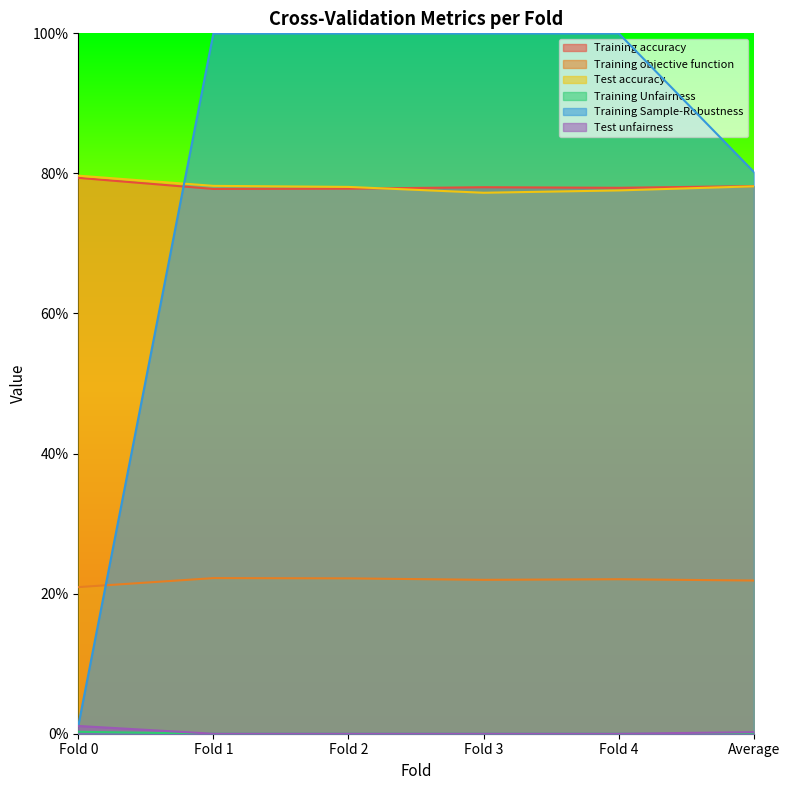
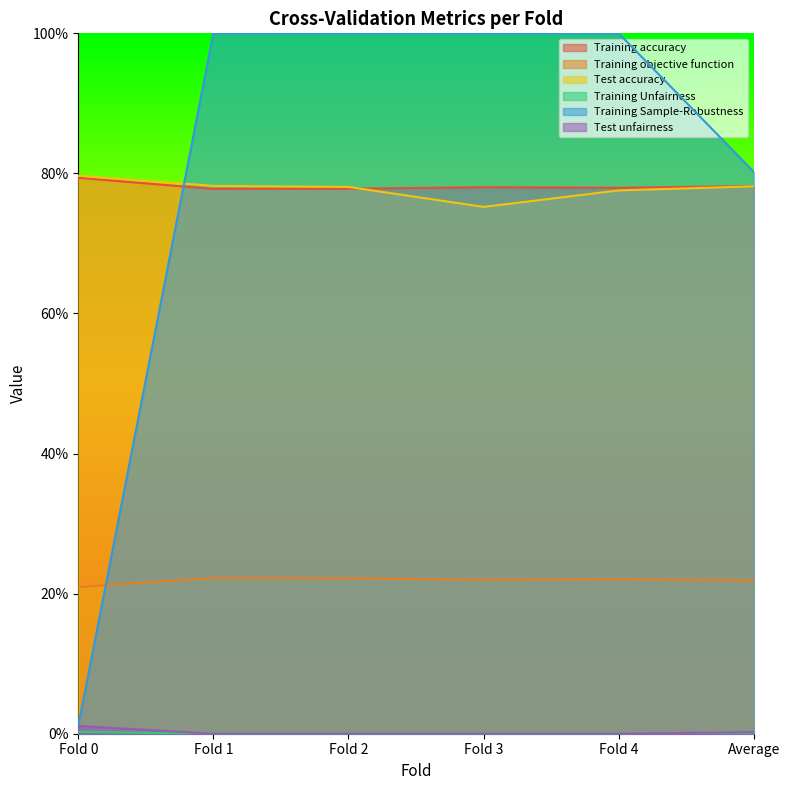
Test accuracy, Fold 3: 77% -> 75%
